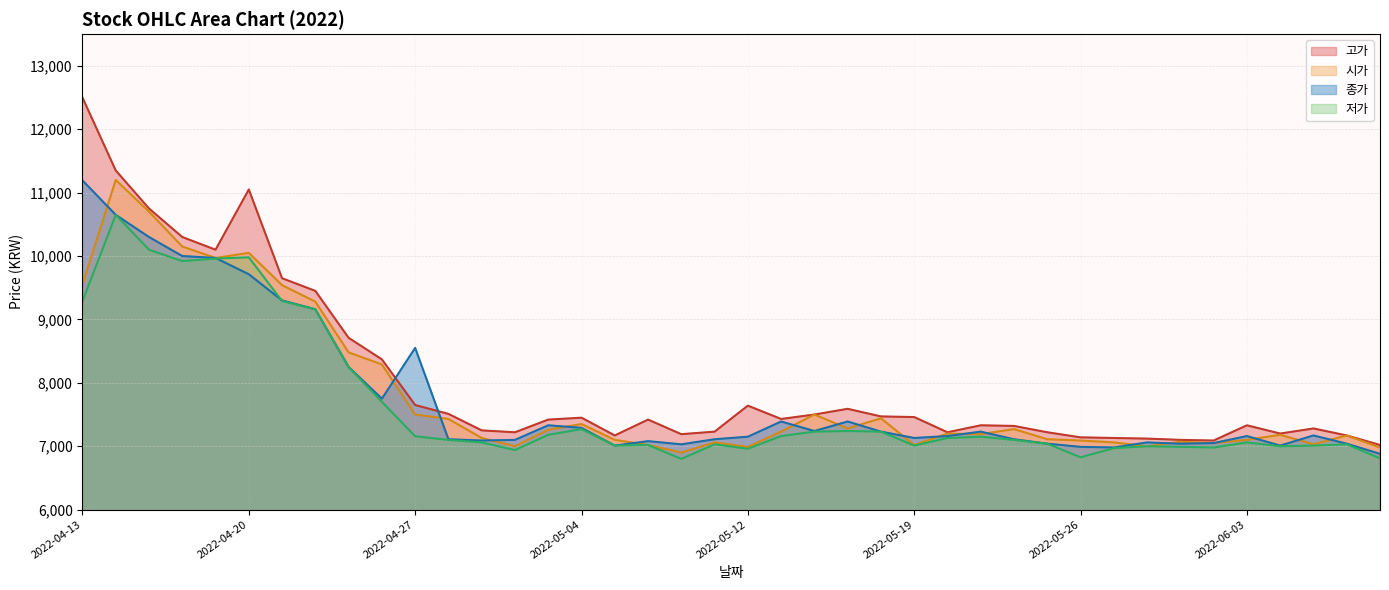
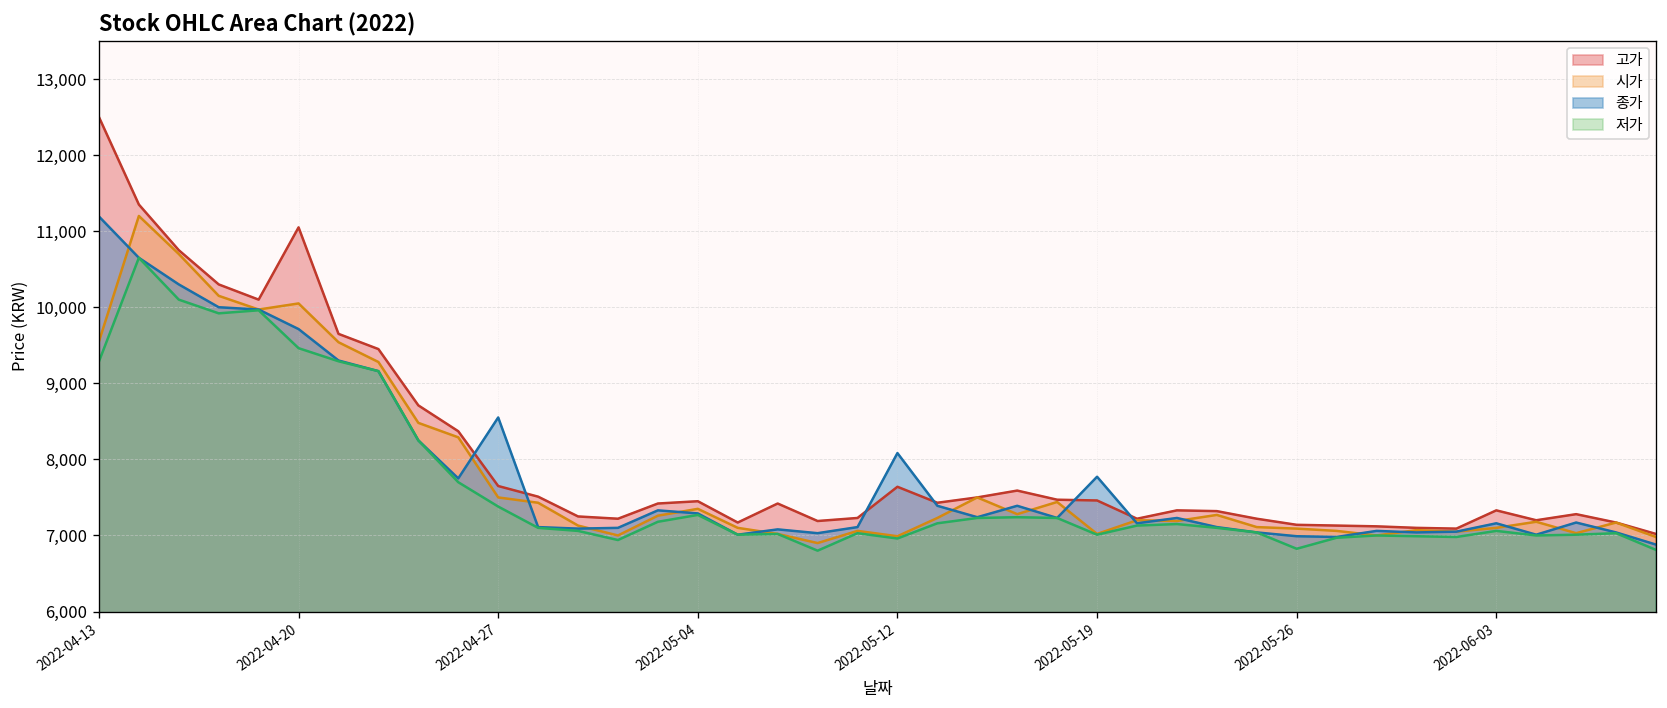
저가, 2022-04-20: 10,000 -> 9,500
저가, 2022-04-27: 7,200 -> 7,400
종가, 2022-05-12: 7,200 -> 8,100
종가, 2022-05-19: 7,100 -> 7,800
